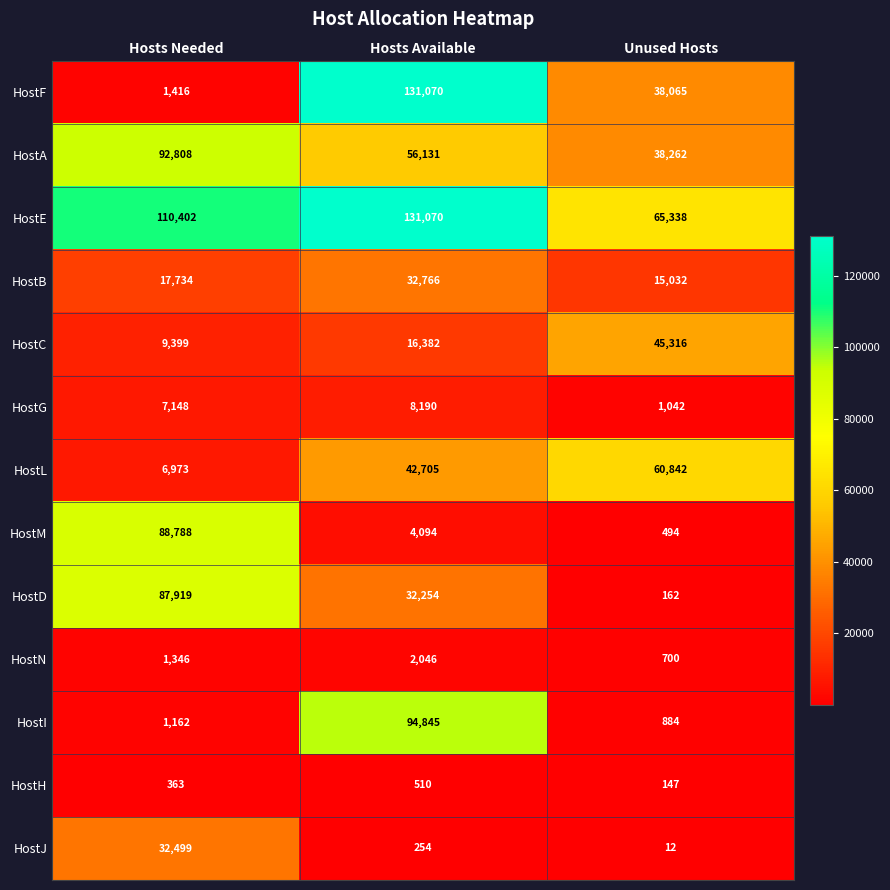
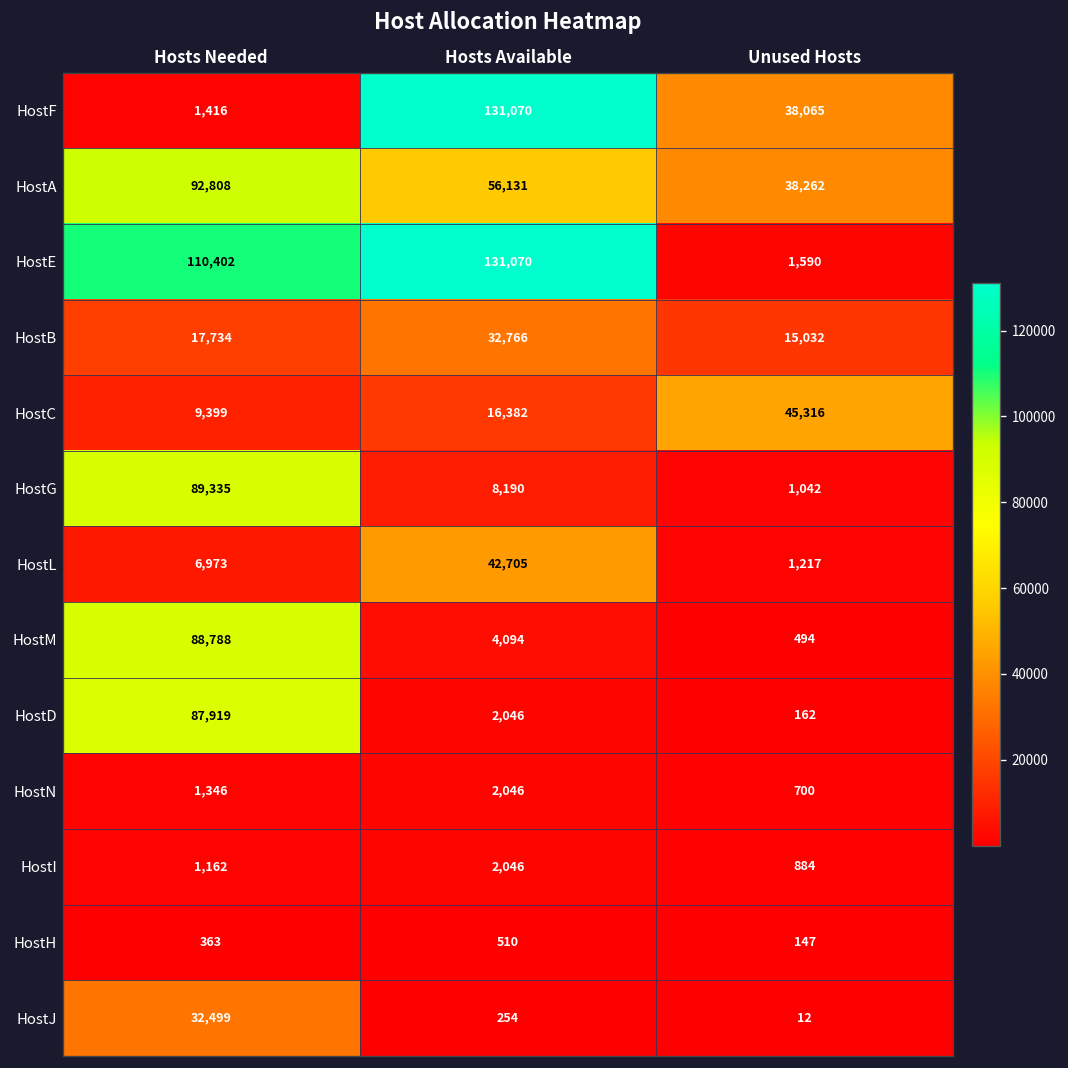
HostE, Unused Hosts: 65,338 -> 1,590
HostG, Hosts Needed: 7,148 -> 89,335
HostL, Unused Hosts: 60,842 -> 1,217
HostD, Hosts Available: 32,254 -> 2,046
HostI, Hosts Available: 94,845 -> 2,046
